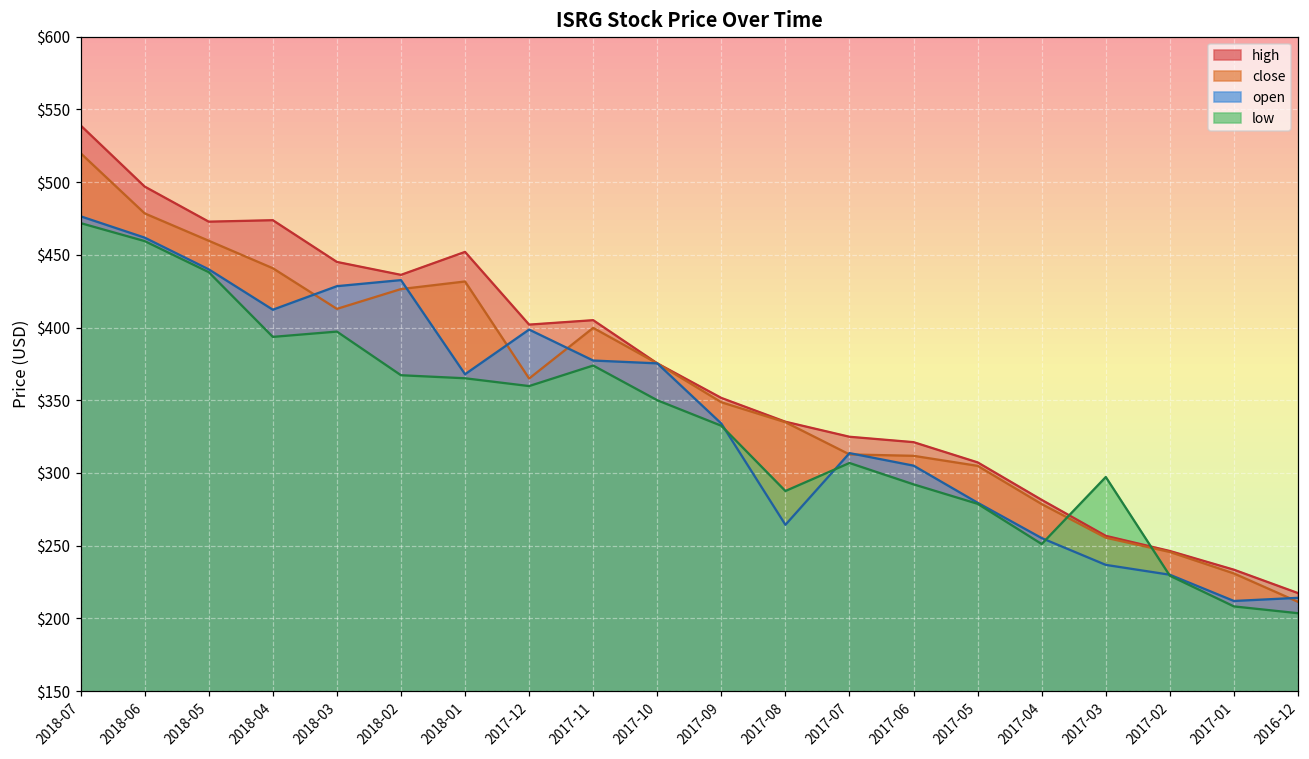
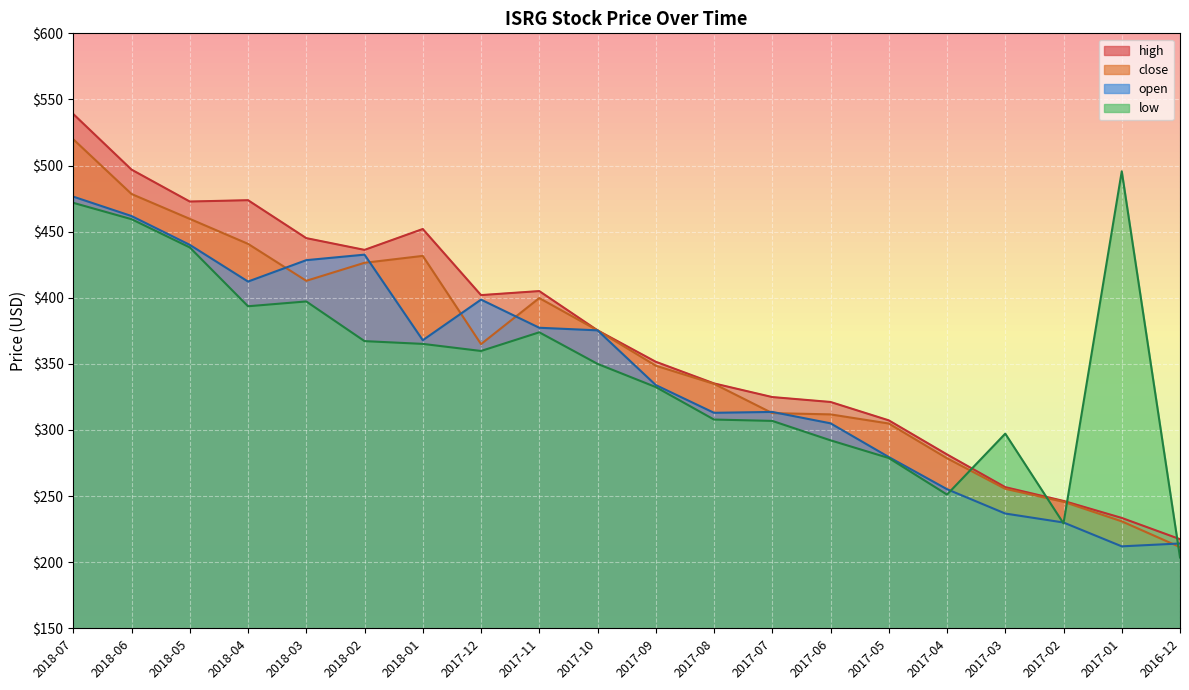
open, 2017-08: $264 -> $313
low, 2017-08: $288 -> $308
low, 2017-01: $208 -> $496
